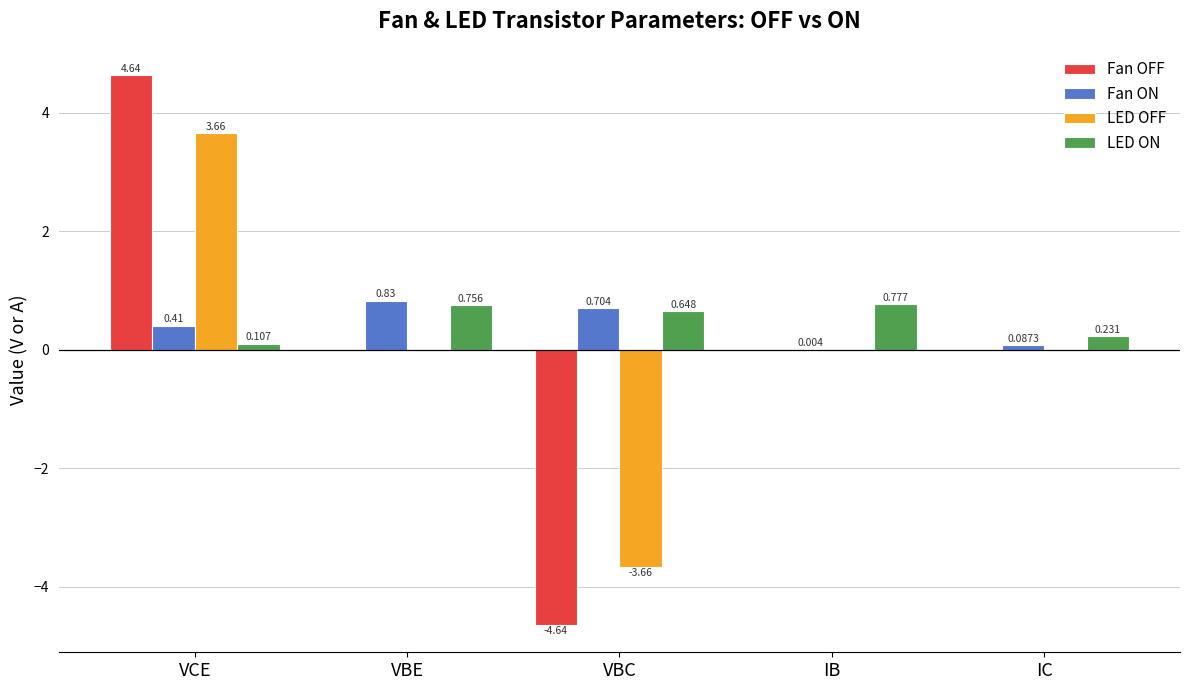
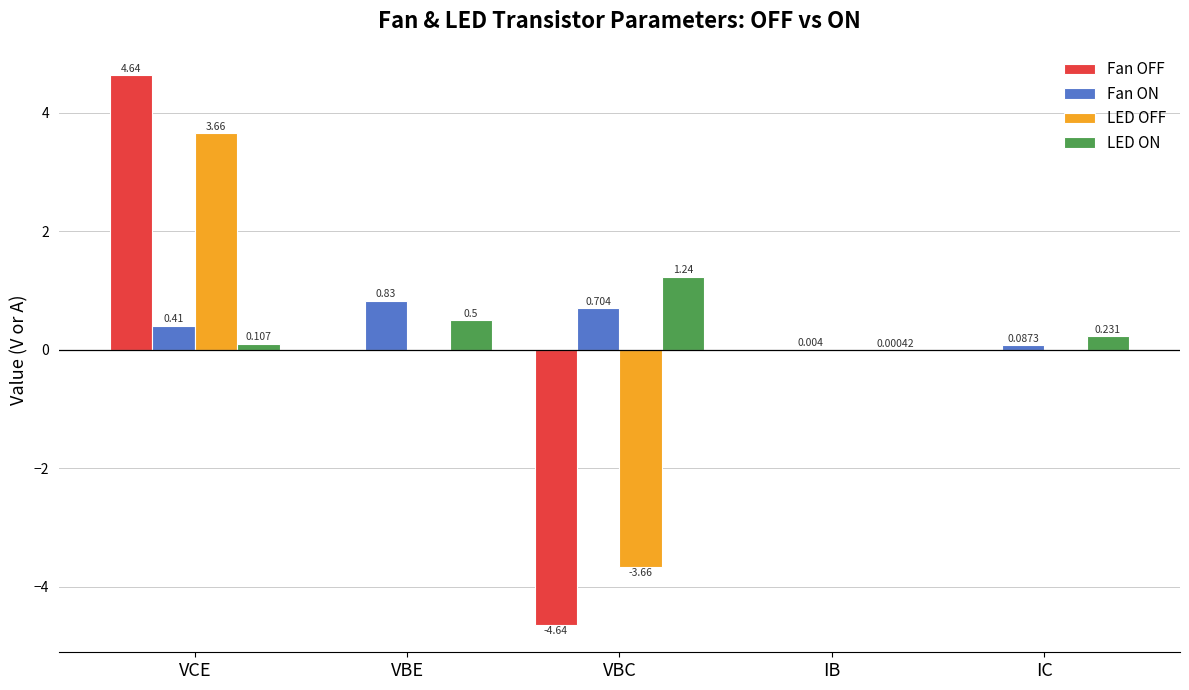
LED ON, VBE: 0.756 -> 0.5
LED ON, VBC: 0.648 -> 1.24
LED ON, IB: 0.777 -> 0.00042
